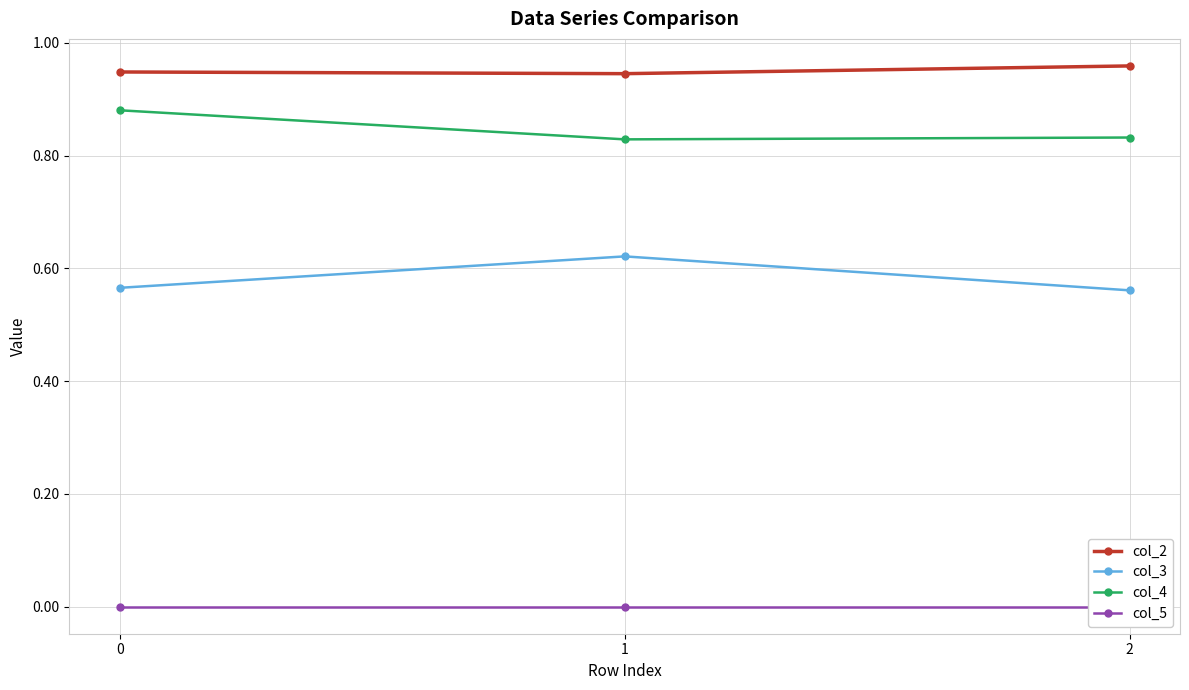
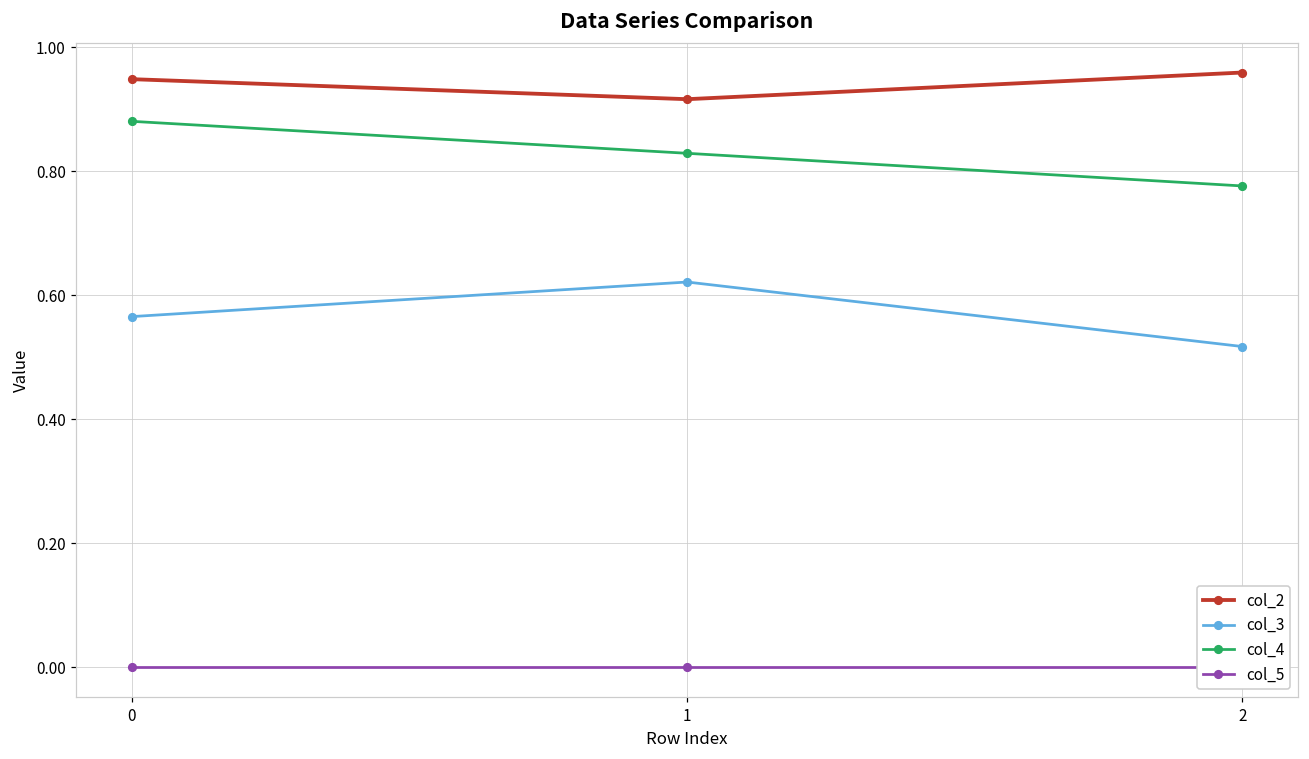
col_2, 1: 0.95 -> 0.92
col_3, 2: 0.56 -> 0.52
col_4, 2: 0.83 -> 0.78
